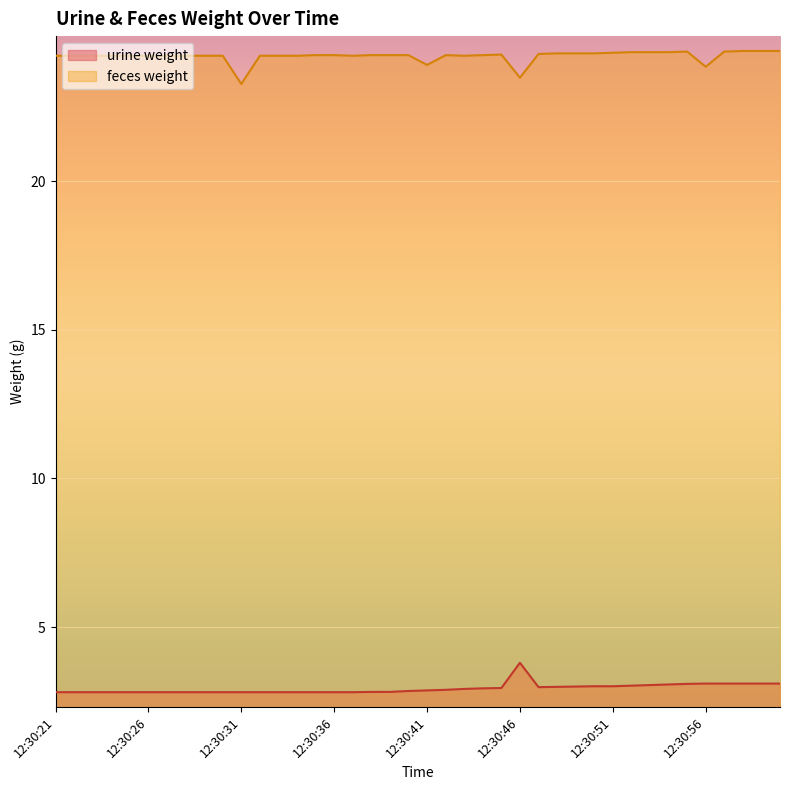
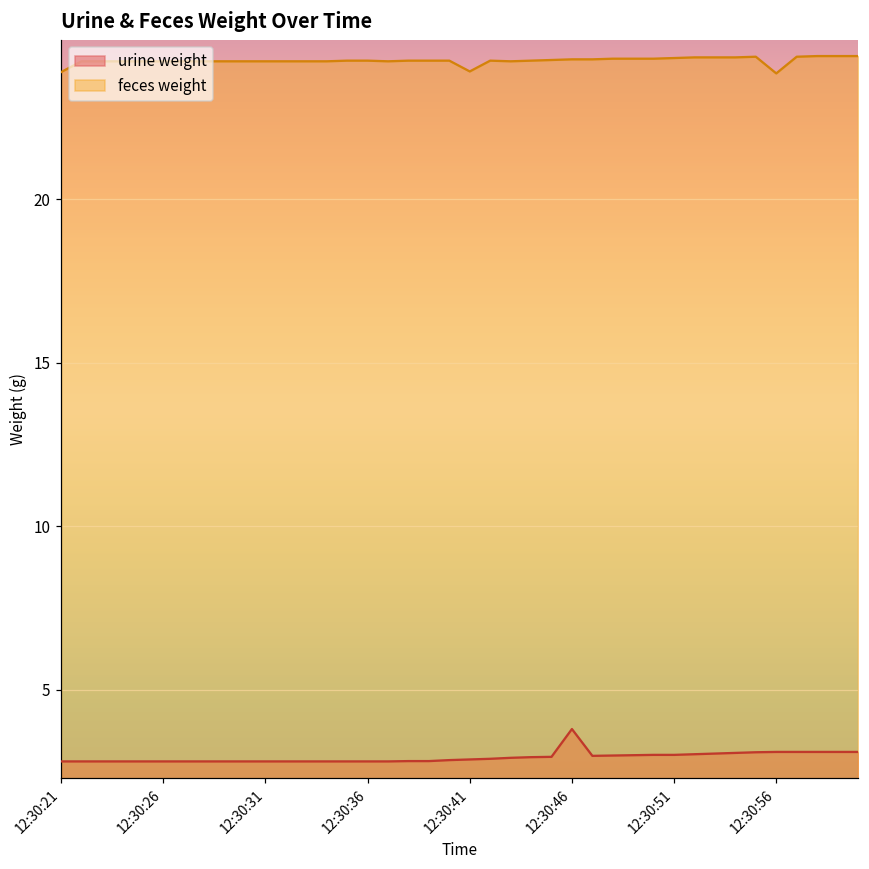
feces weight, 12:30:21: 24.2 -> 23.9
feces weight, 12:30:31: 23.3 -> 24.2
feces weight, 12:30:46: 23.5 -> 24.3
